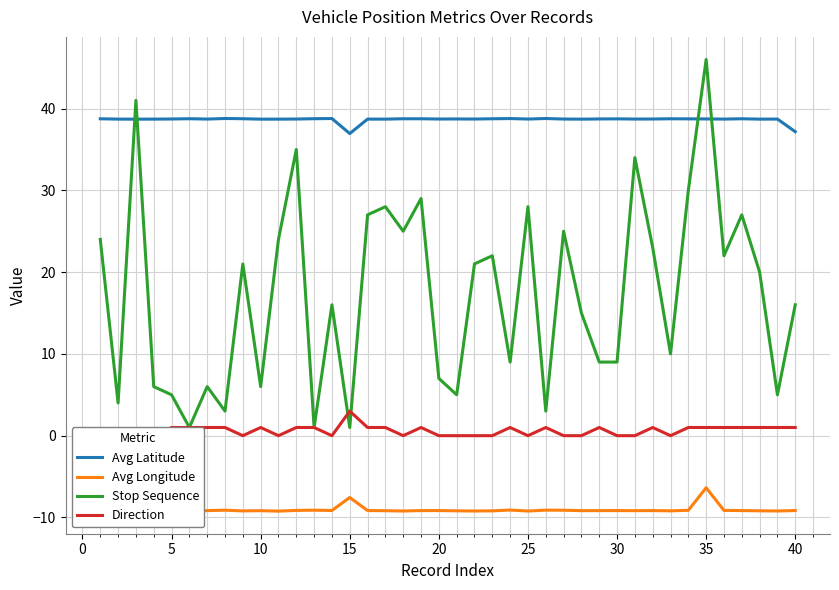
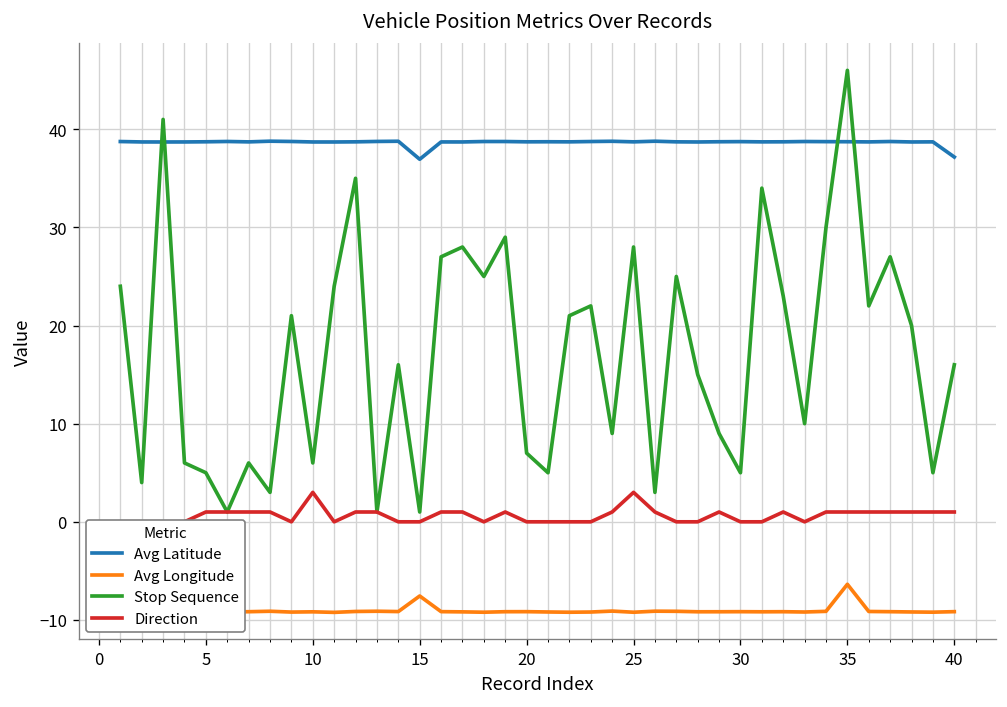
Direction, 10: 1 -> 3
Direction, 15: 3 -> 0
Direction, 25: 0 -> 3
Stop Sequence, 30: 9 -> 5
